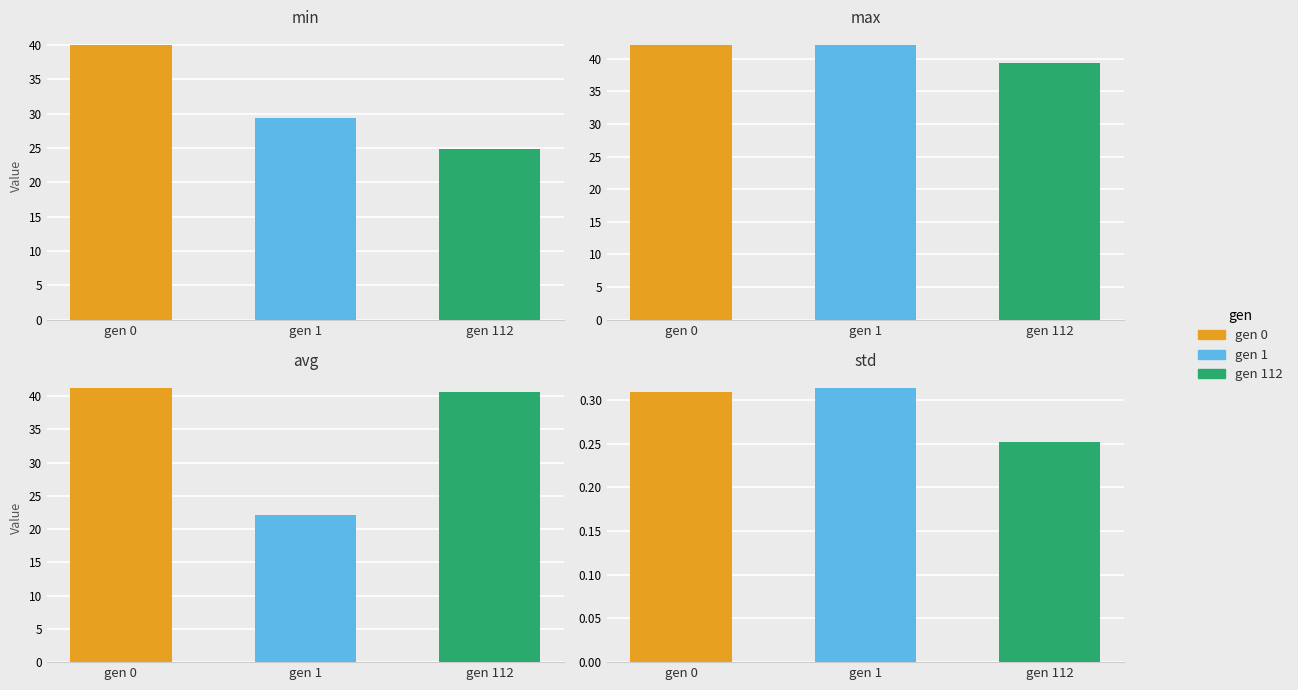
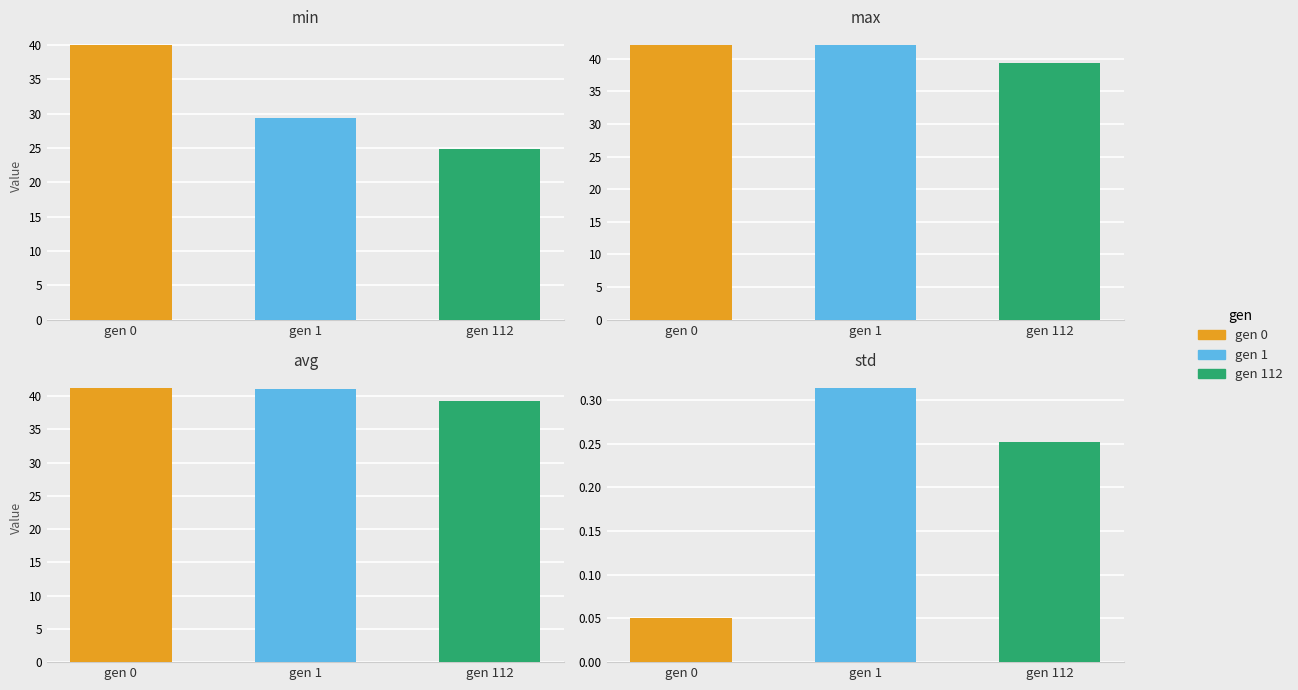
avg, gen 1: 22 -> 41
avg, gen 112: 41 -> 39
std, gen 0: 0.31 -> 0.05
